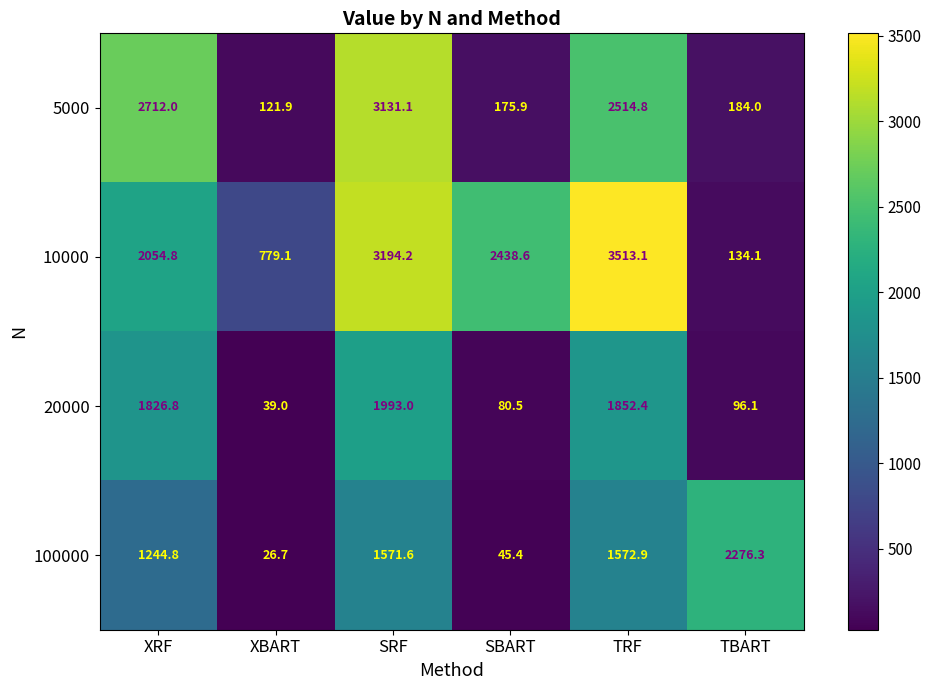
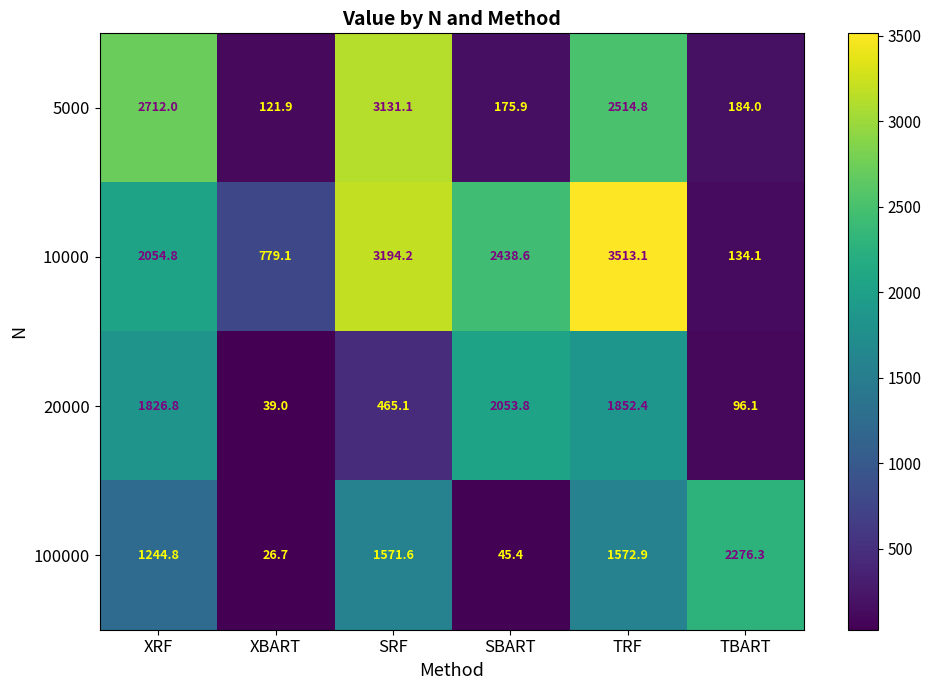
20000, SRF: 1993.0 -> 465.1
20000, SBART: 80.5 -> 2053.8
